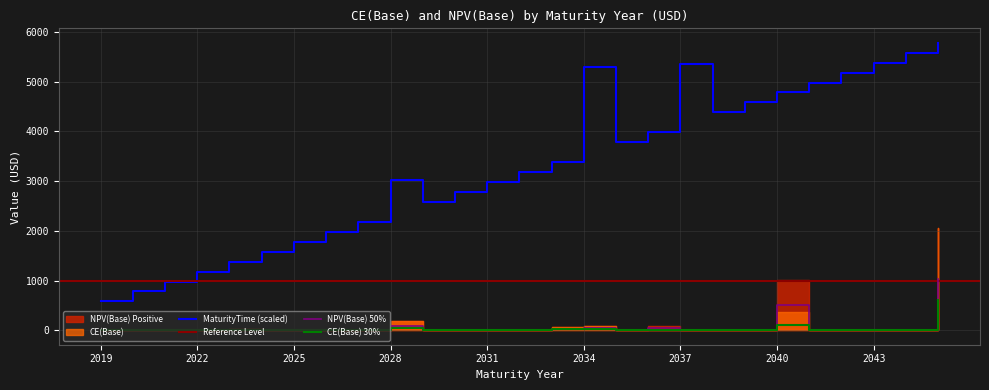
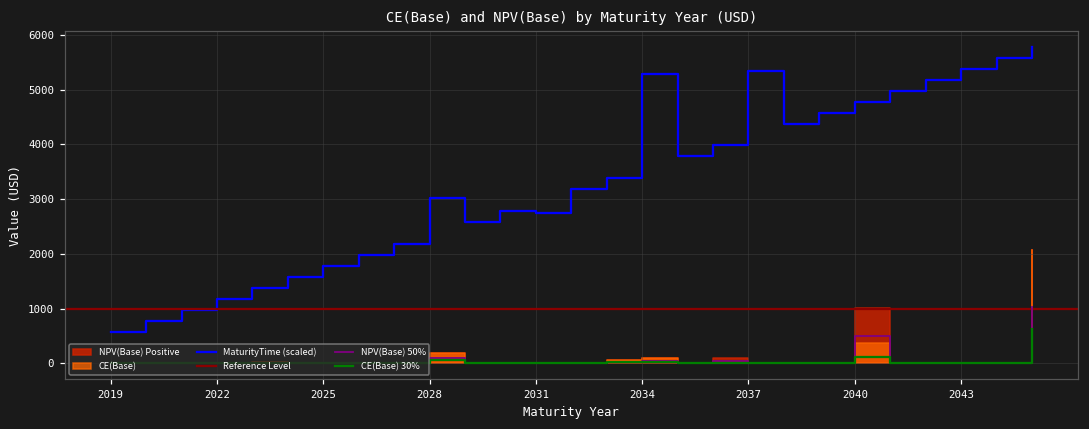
MaturityTime (scaled), 2031: 3000 -> 2800
